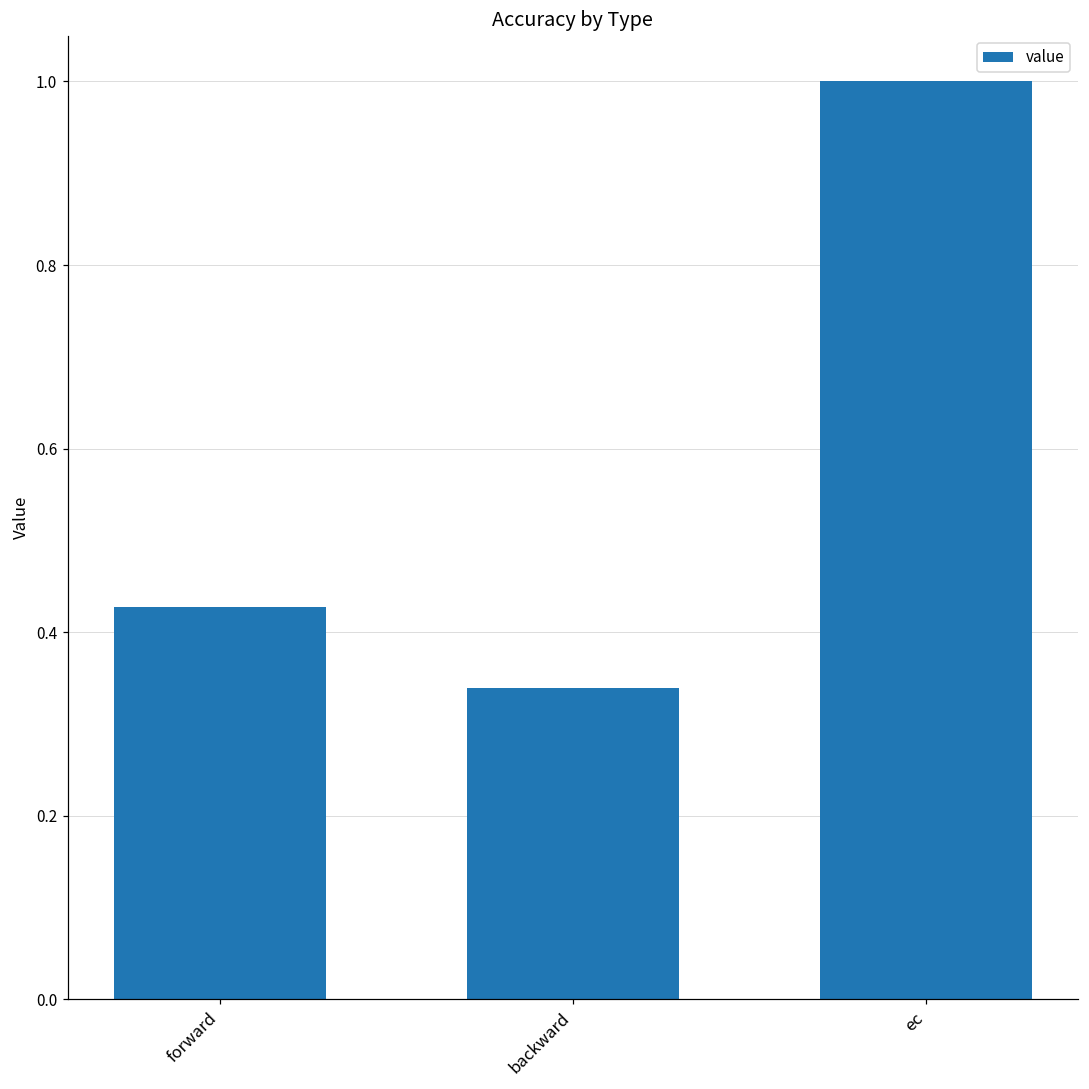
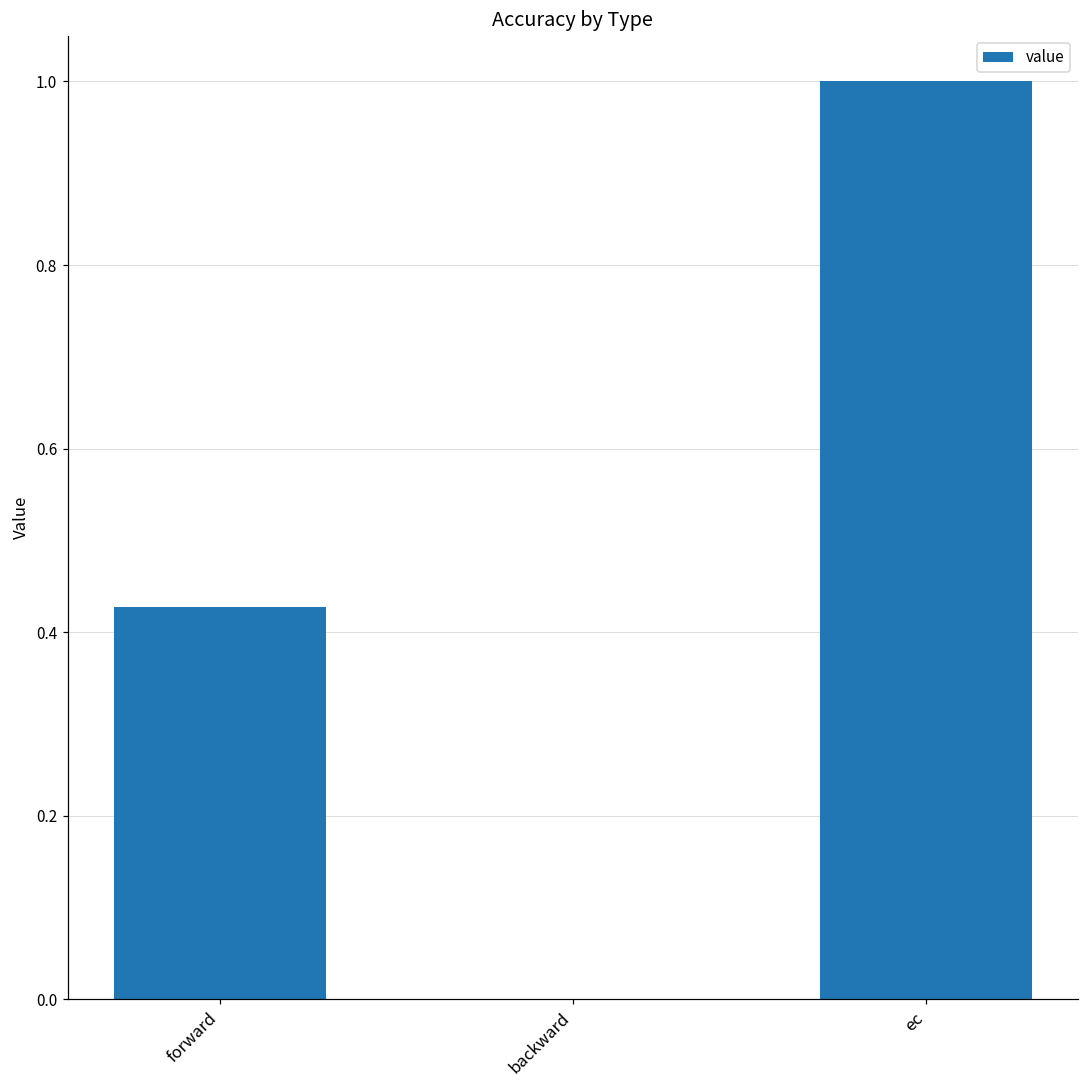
backward: 0.34 -> 0.00
